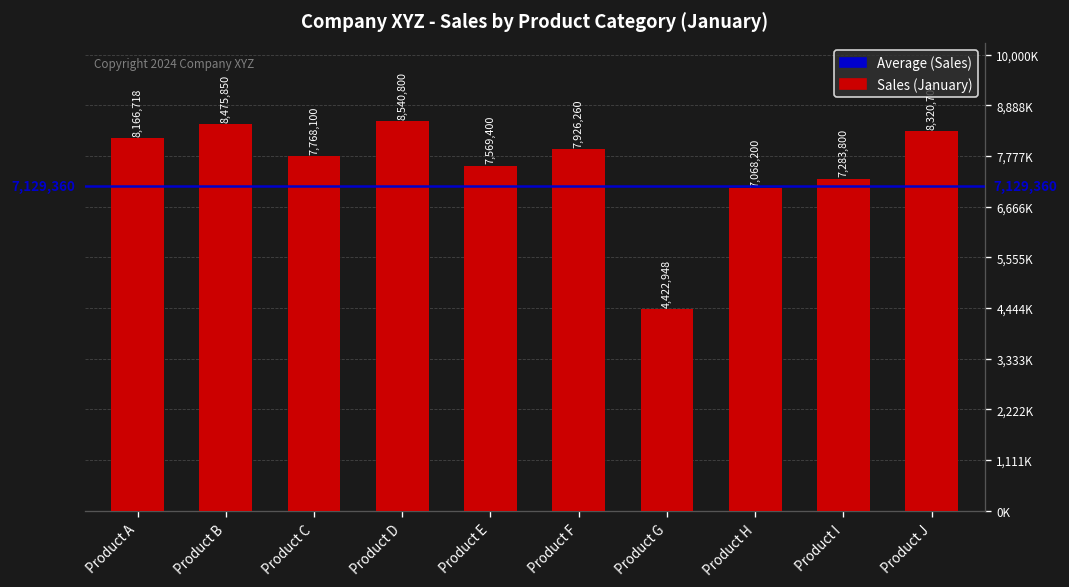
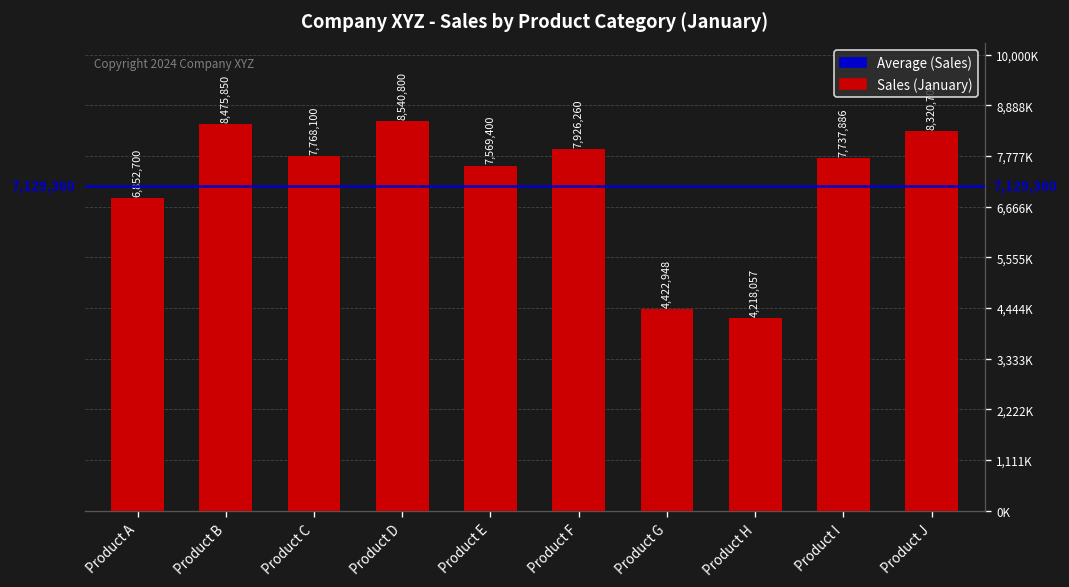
Product A: 8,166,718 -> 6,852,700
Product H: 7,068,200 -> 4,218,057
Product I: 7,283,800 -> 7,737,886
